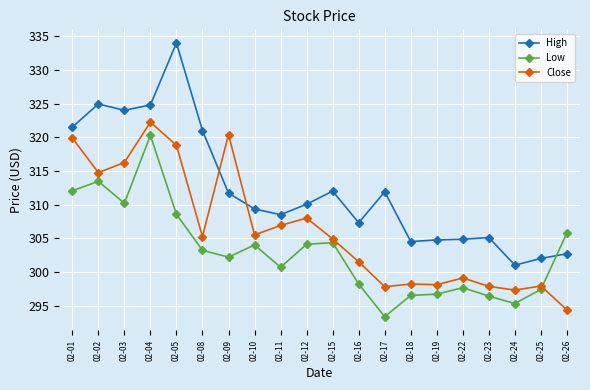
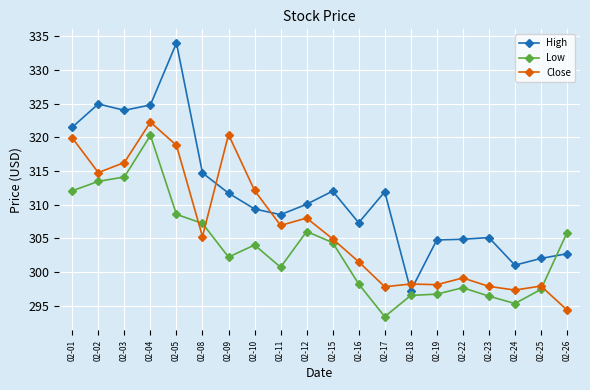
Low, 02-03: 310 -> 314
High, 02-08: 321 -> 315
Low, 02-08: 303 -> 307
Close, 02-10: 306 -> 312
Low, 02-12: 304 -> 306
High, 02-18: 305 -> 297
